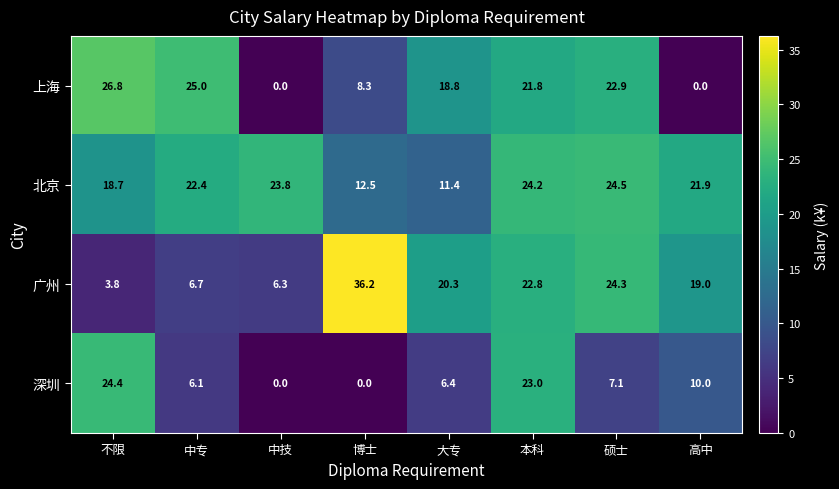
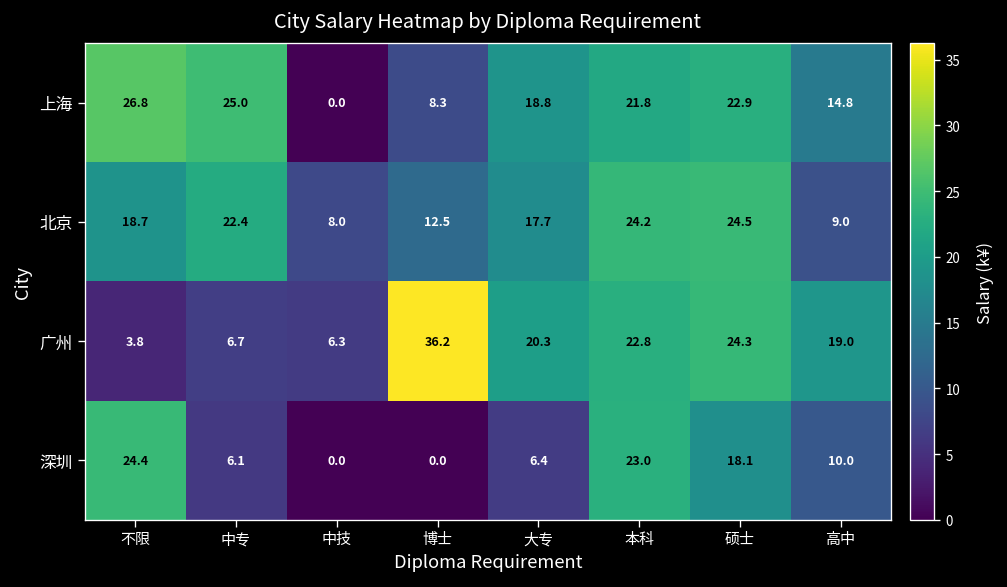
上海, 高中: 0.0 -> 14.8
北京, 中技: 23.8 -> 8.0
北京, 大专: 11.4 -> 17.7
北京, 高中: 21.9 -> 9.0
深圳, 硕士: 7.1 -> 18.1
